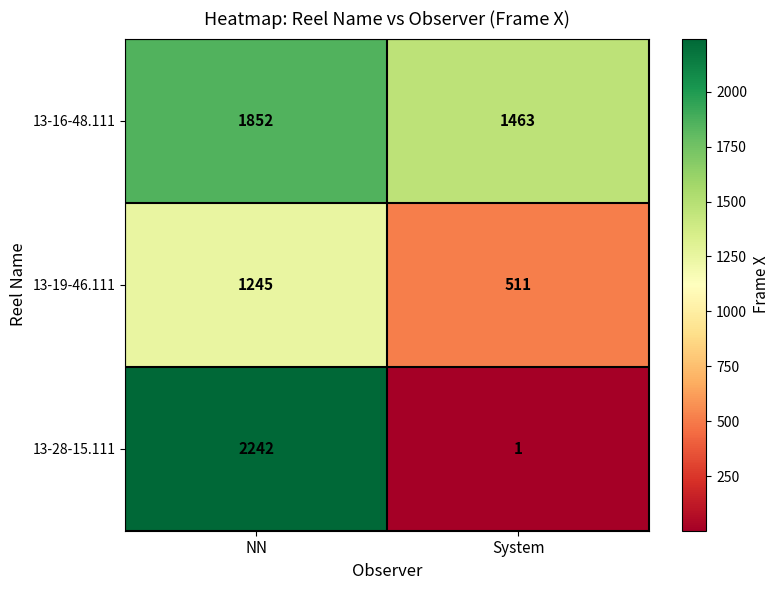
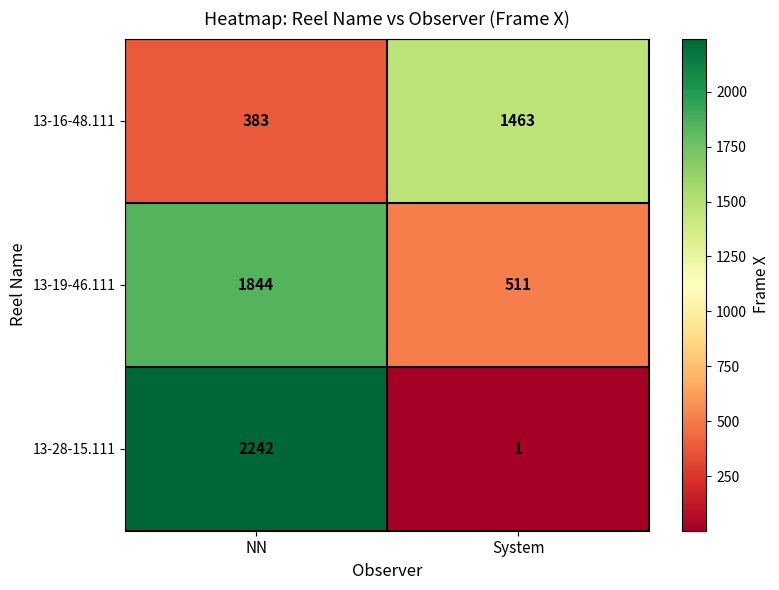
13-16-48.111, NN: 1852 -> 383
13-19-46.111, NN: 1245 -> 1844
